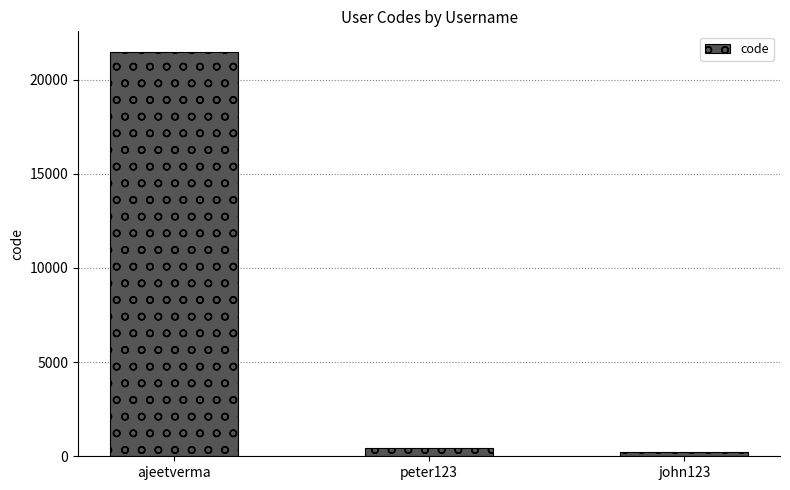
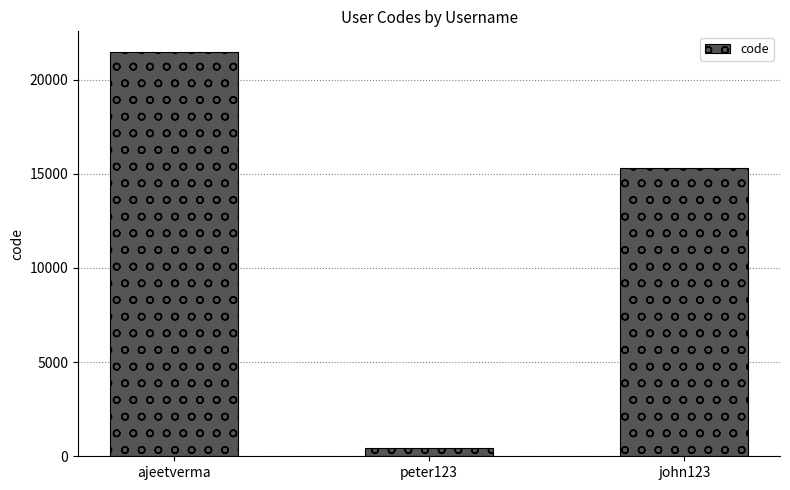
john123: 200 -> 15300
